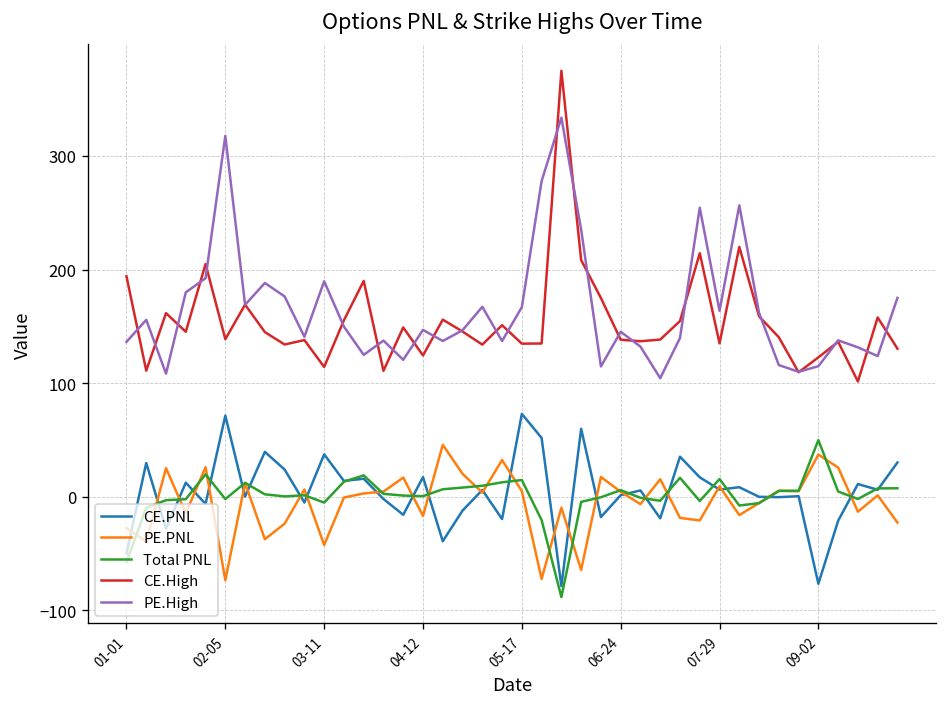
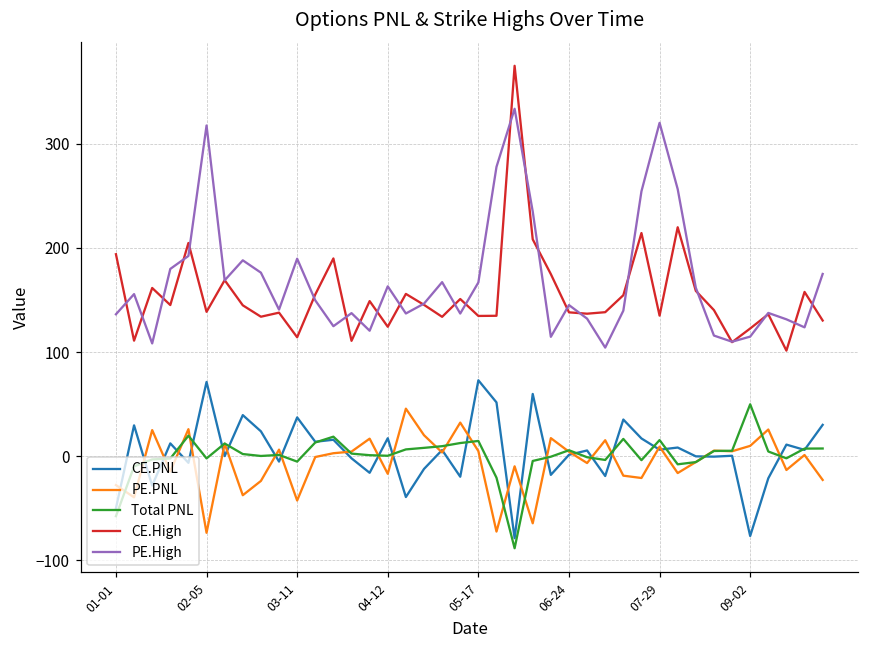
PE.High, 04-12: 150 -> 160
PE.High, 07-29: 160 -> 320
PE.PNL, 09-02: 40 -> 10
